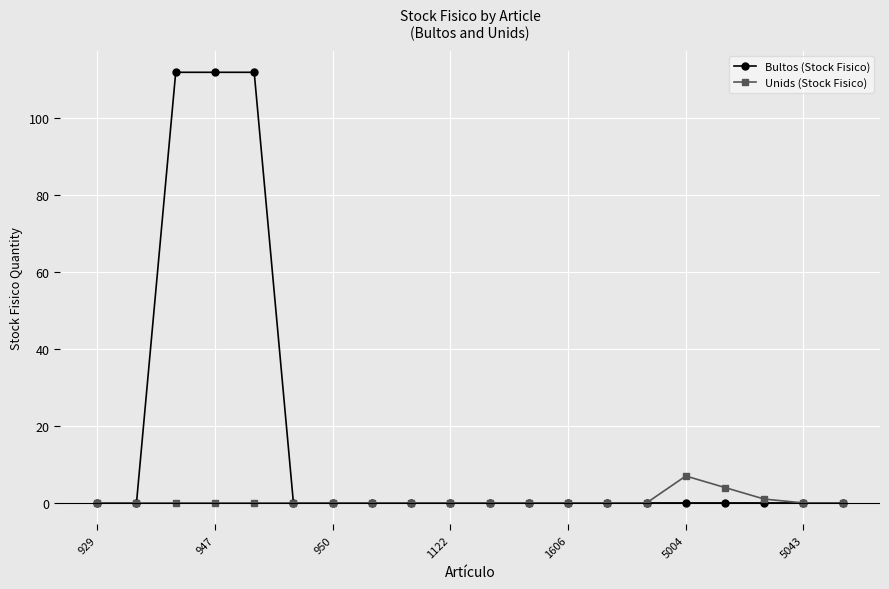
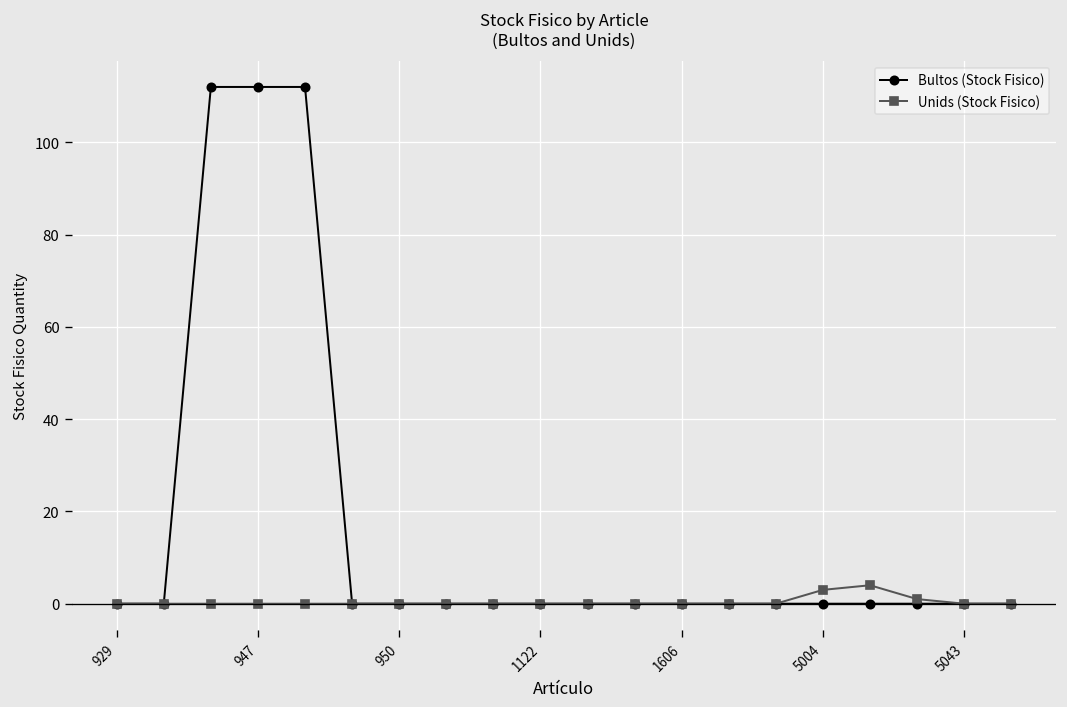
Unids (Stock Fisico), 5004: 7 -> 3
